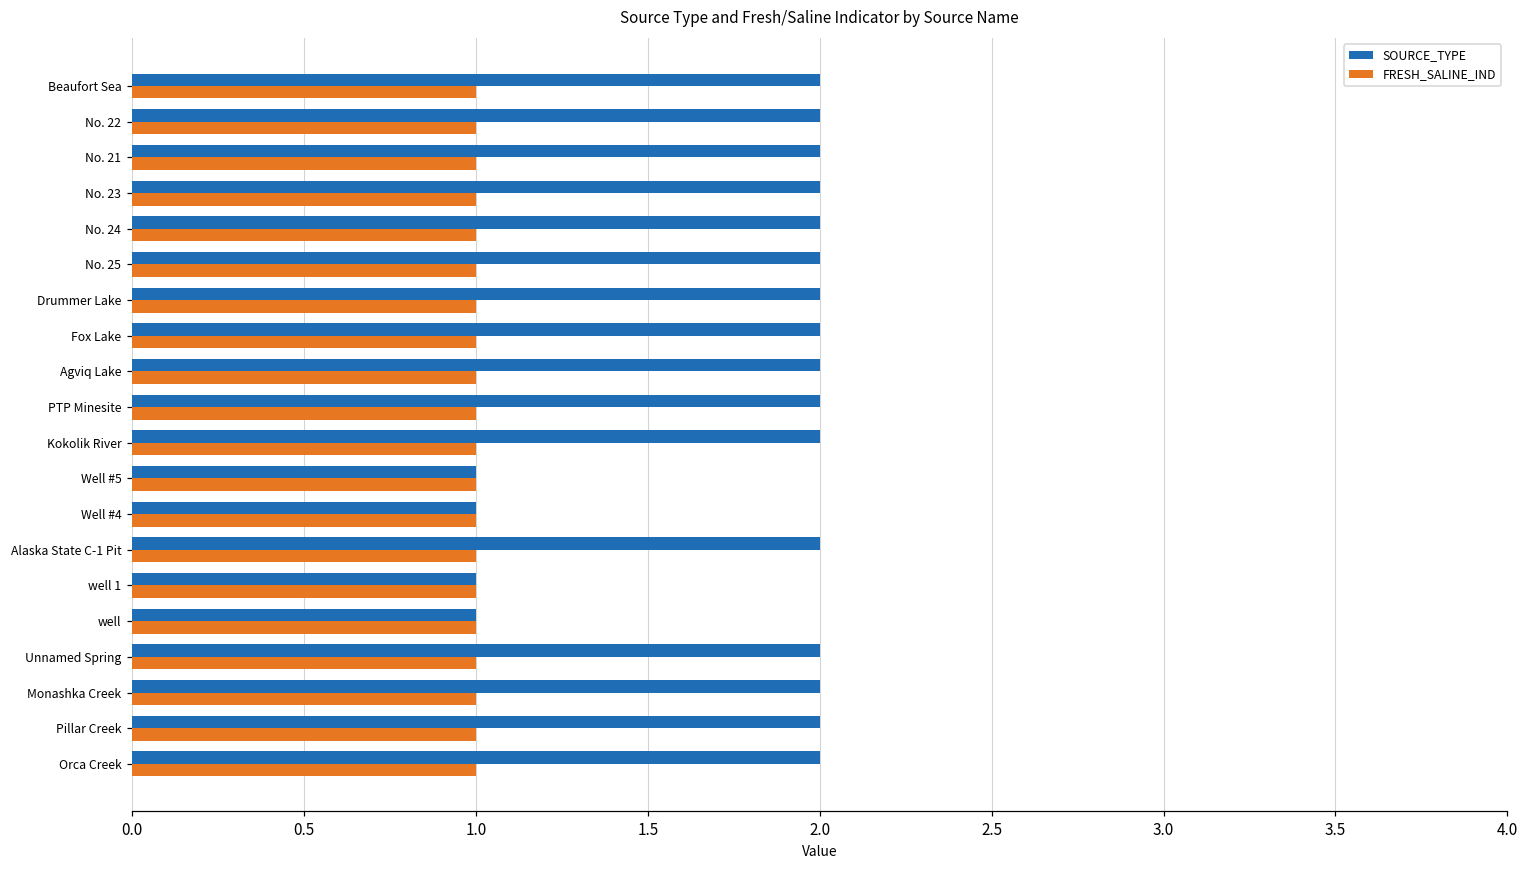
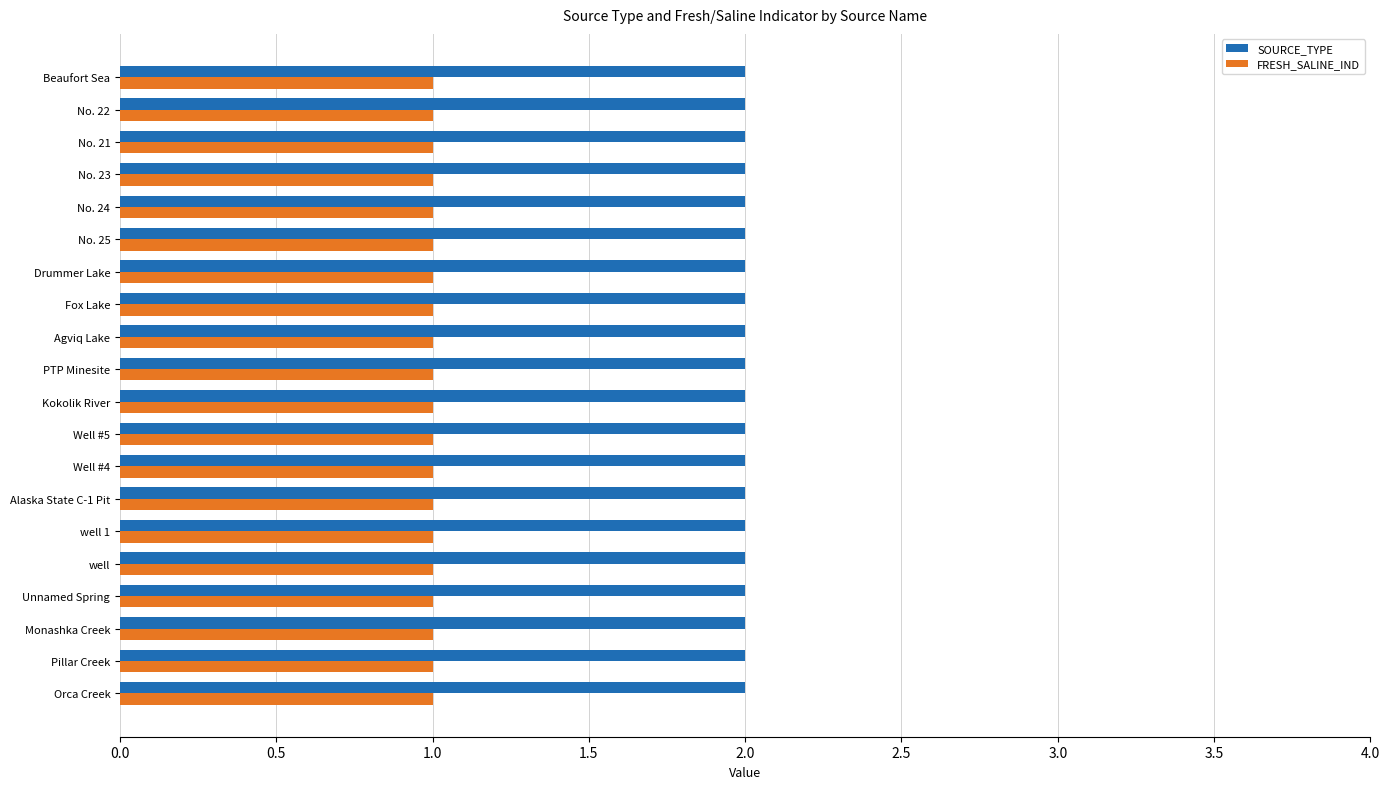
SOURCE_TYPE, Well #5: 1 -> 2
SOURCE_TYPE, Well #4: 1 -> 2
SOURCE_TYPE, well 1: 1 -> 2
SOURCE_TYPE, well: 1 -> 2
